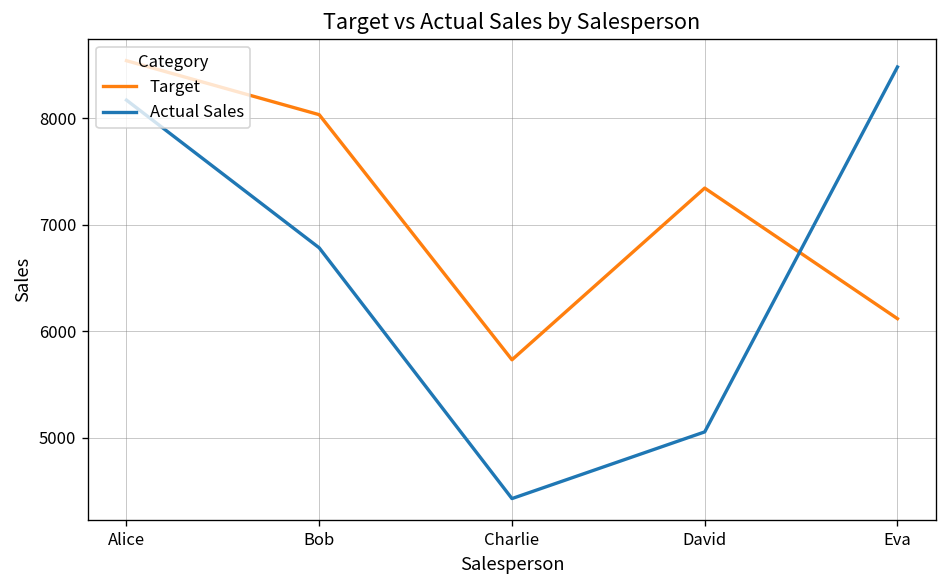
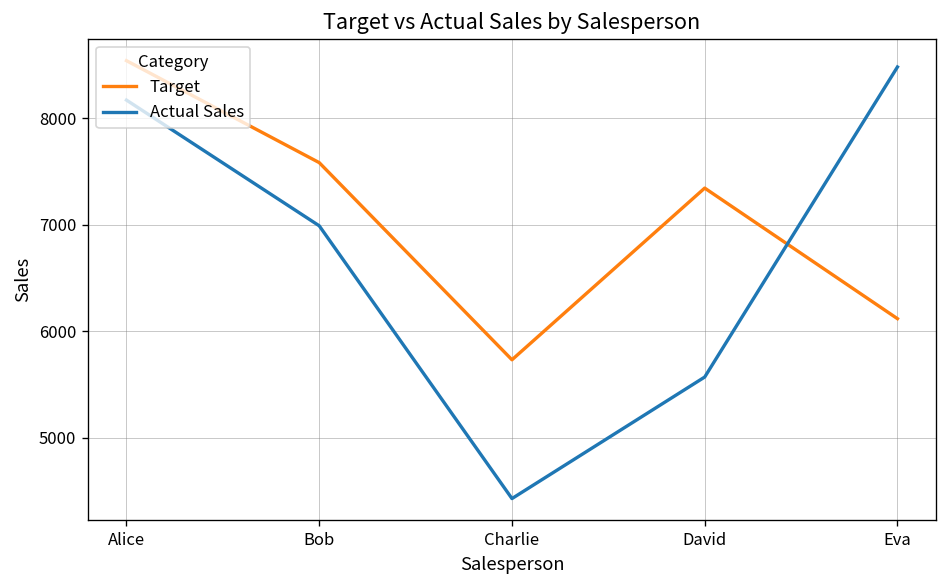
Target, Bob: 8000 -> 7600
Actual Sales, Bob: 6800 -> 7000
Actual Sales, David: 5100 -> 5600
